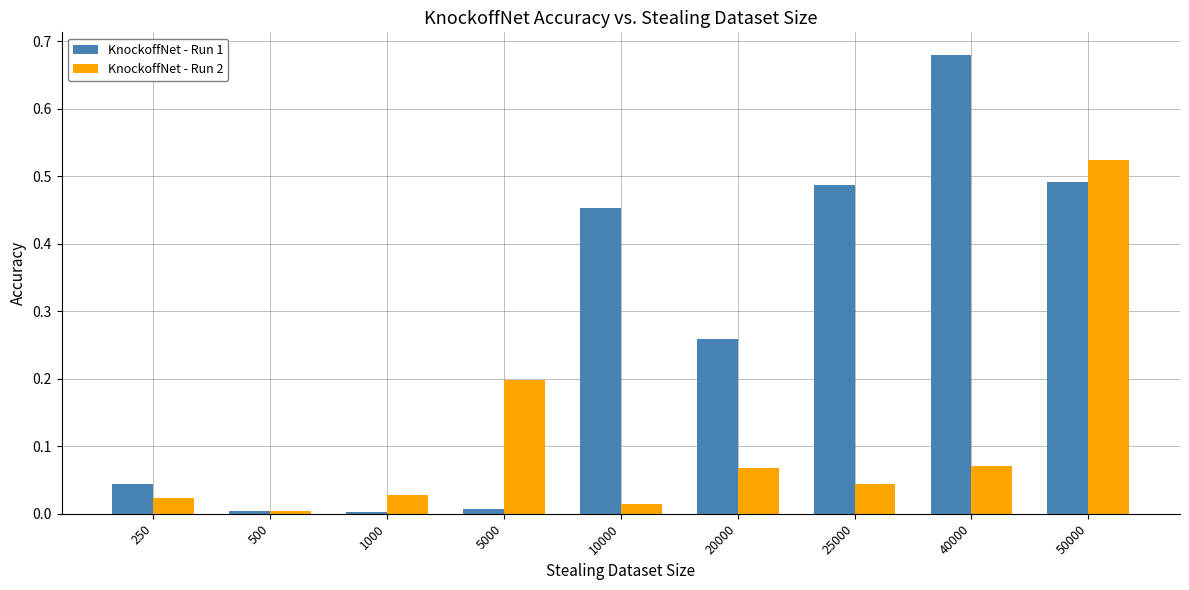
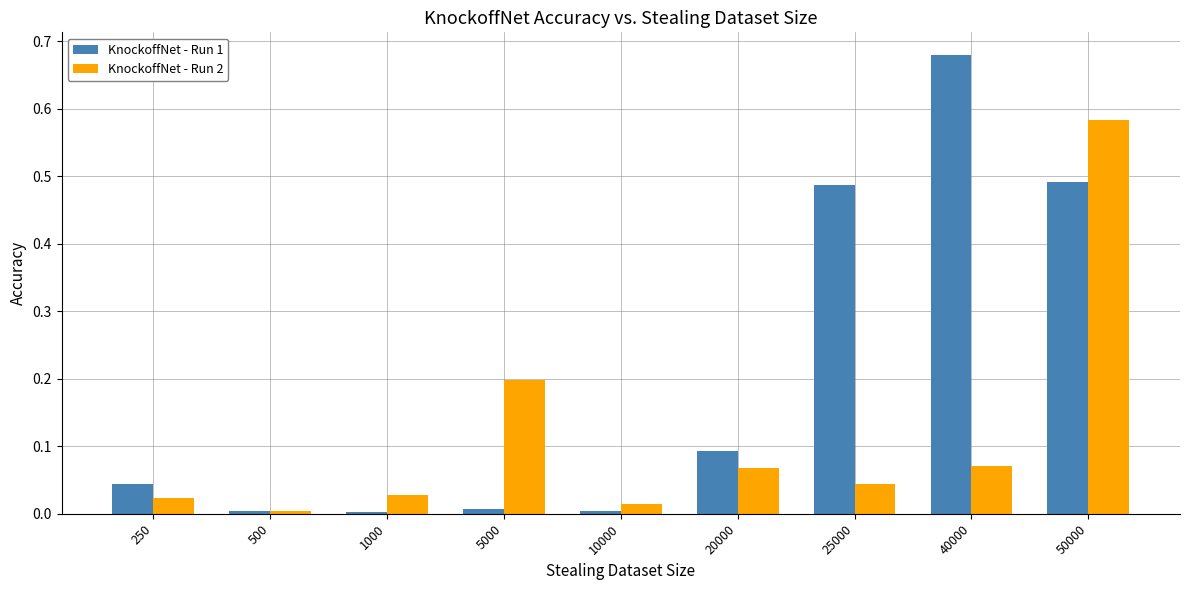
KnockoffNet - Run 1, 10000: 0.45 -> 0.00
KnockoffNet - Run 1, 20000: 0.26 -> 0.09
KnockoffNet - Run 2, 50000: 0.52 -> 0.58
